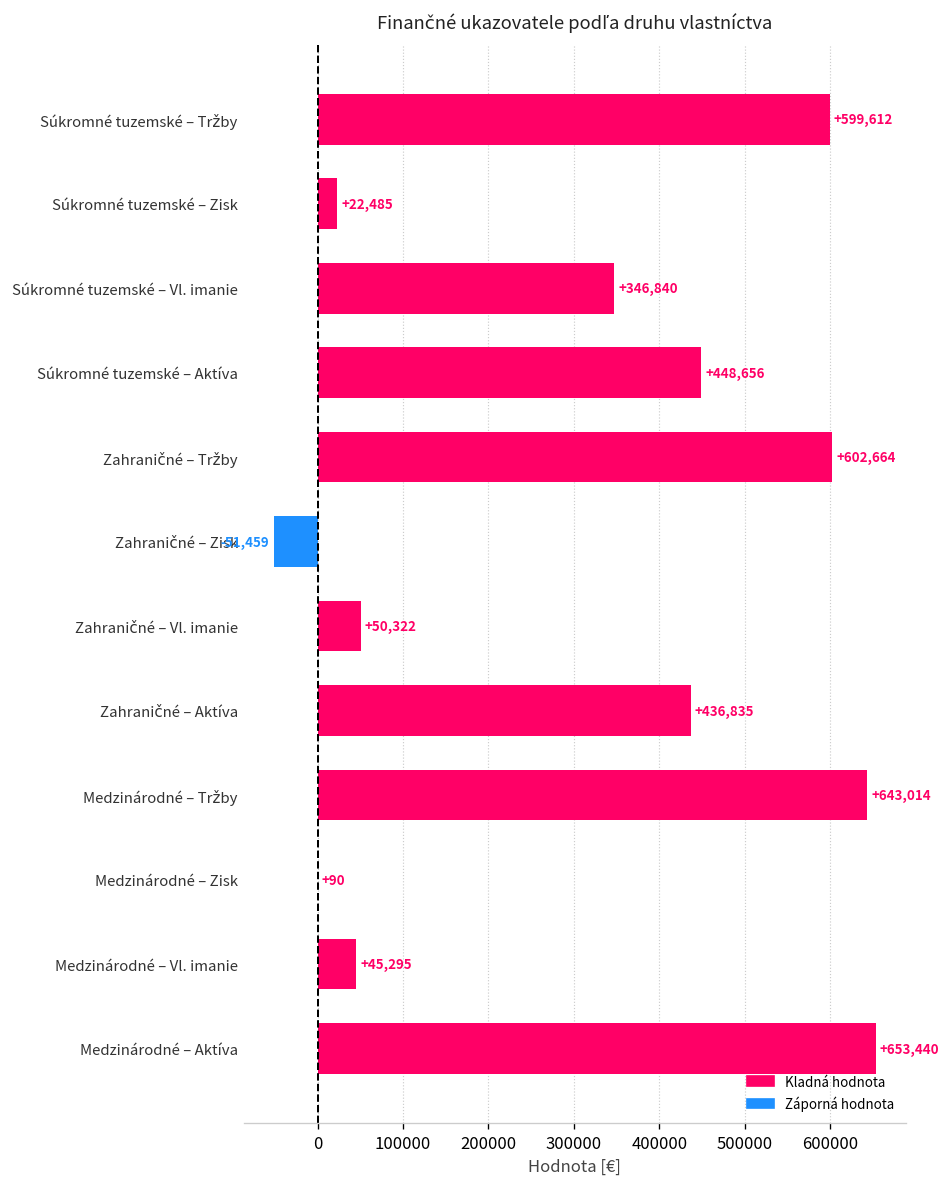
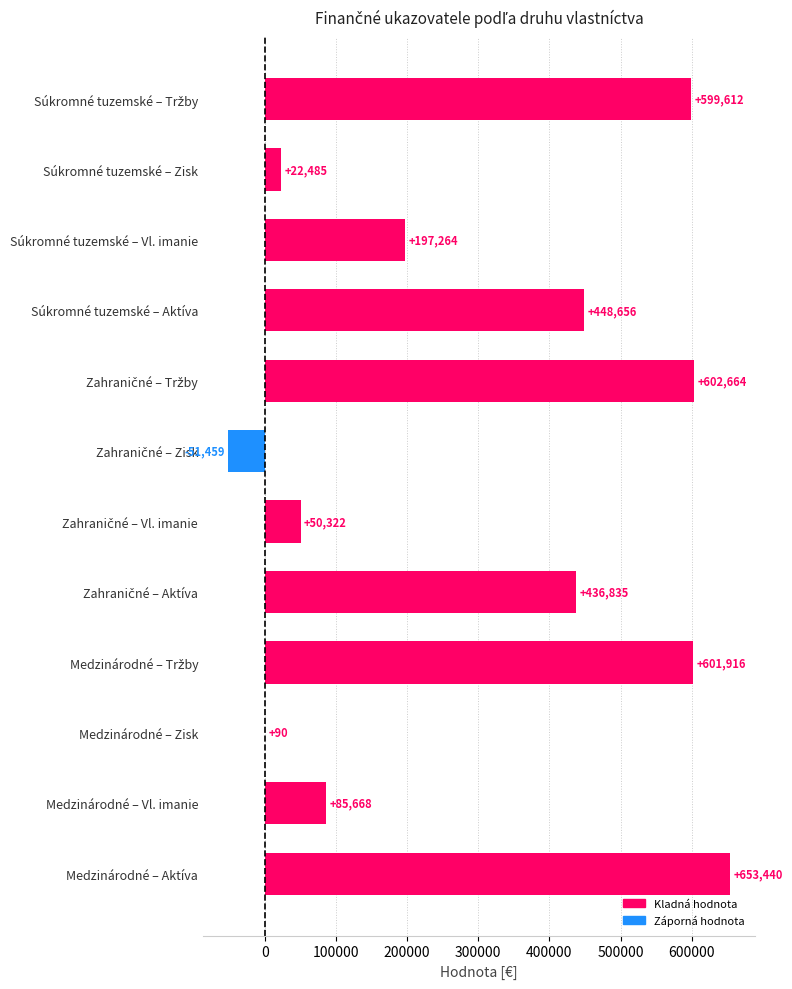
Súkromné tuzemské – Vl. imanie: +346,840 -> +197,264
Medzinárodné – Tržby: +643,014 -> +601,916
Medzinárodné – Vl. imanie: +45,295 -> +85,668
